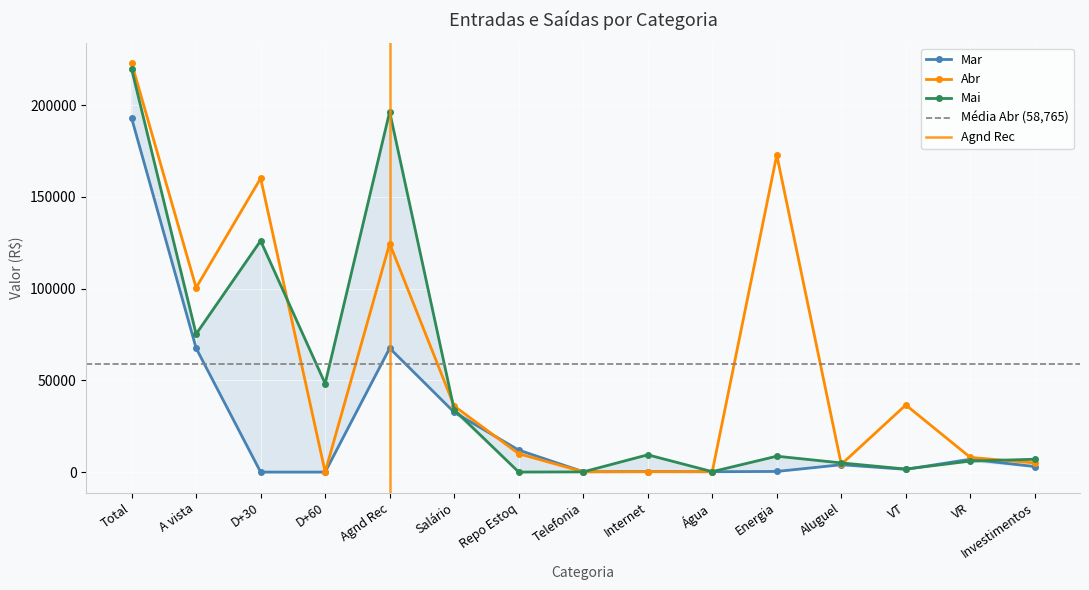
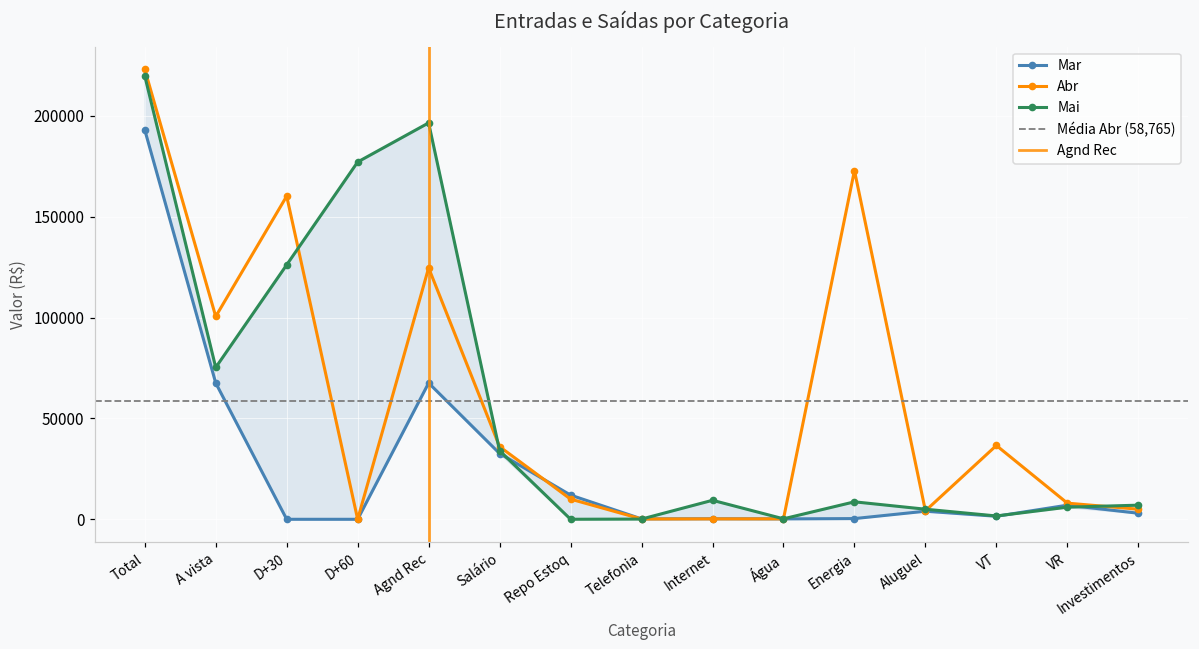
Mai, D+60: 48000 -> 177000
